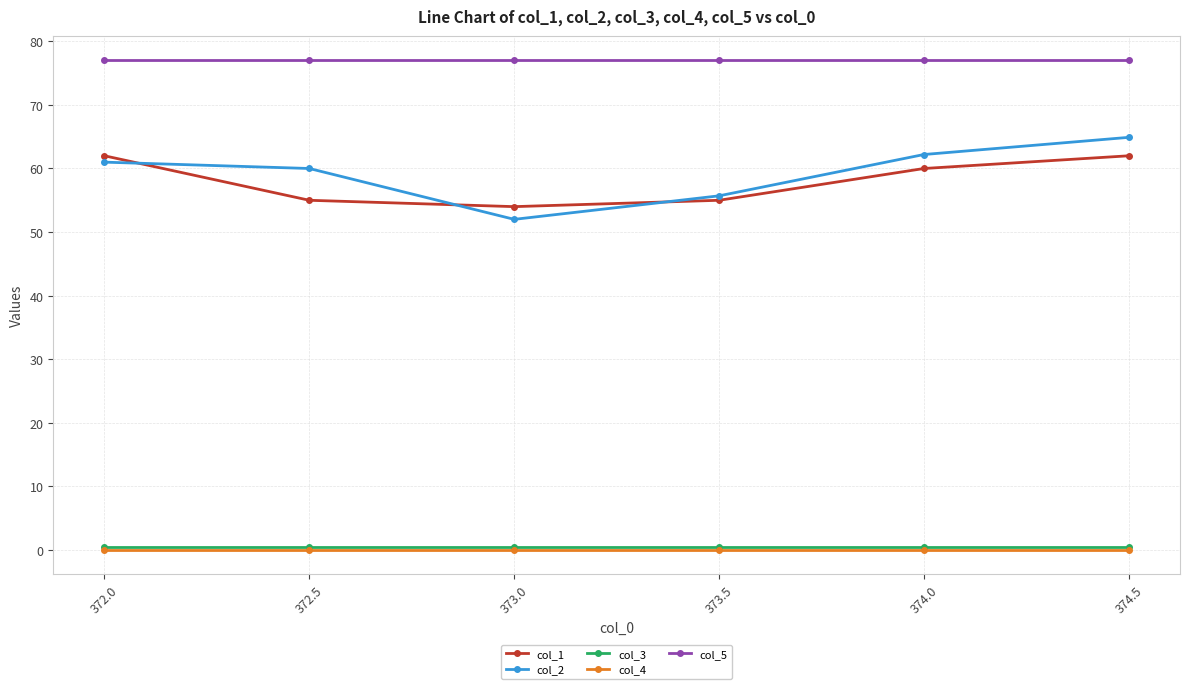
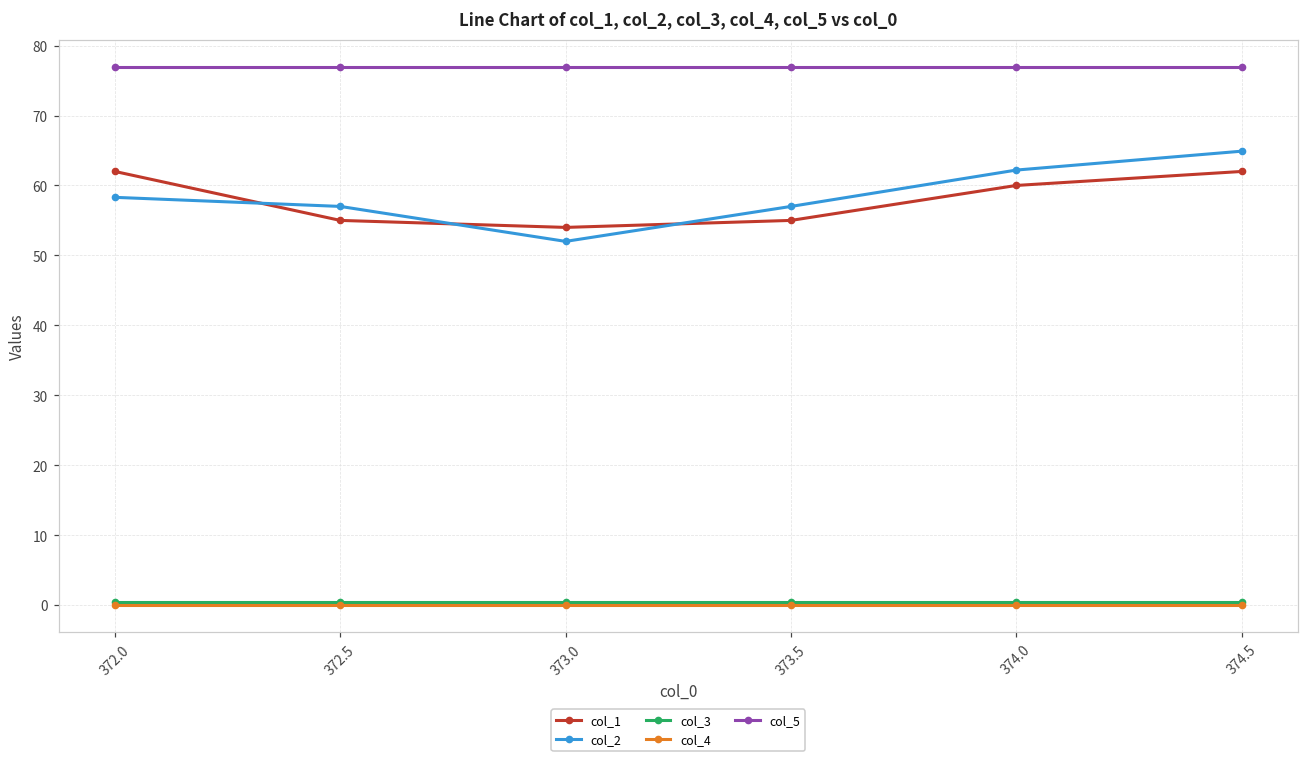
col_2, 372.0: 61 -> 58
col_2, 372.5: 60 -> 57
col_2, 373.5: 56 -> 57
